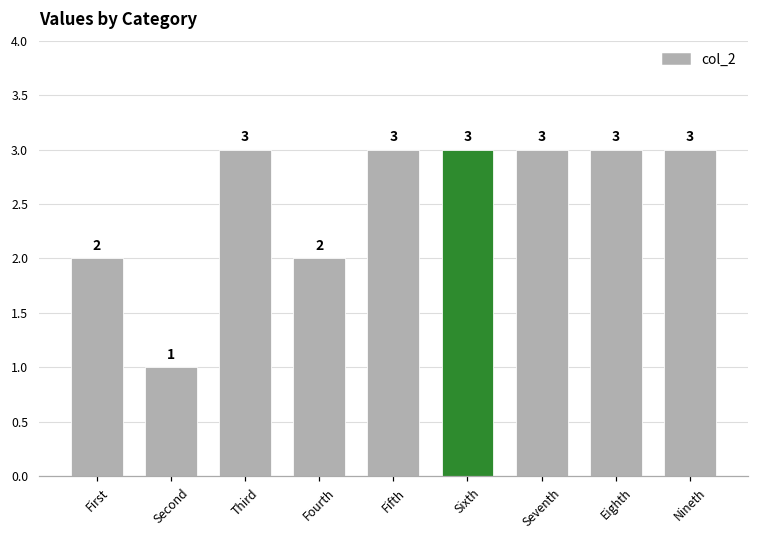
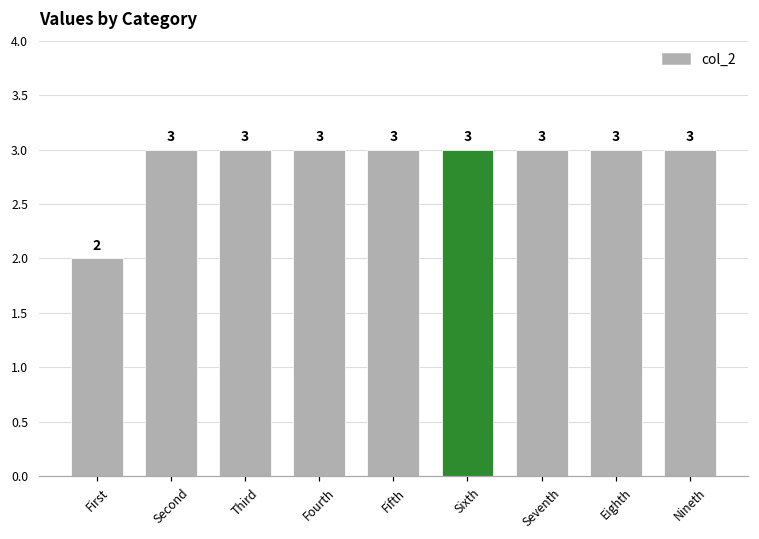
Second: 1 -> 3
Fourth: 2 -> 3
